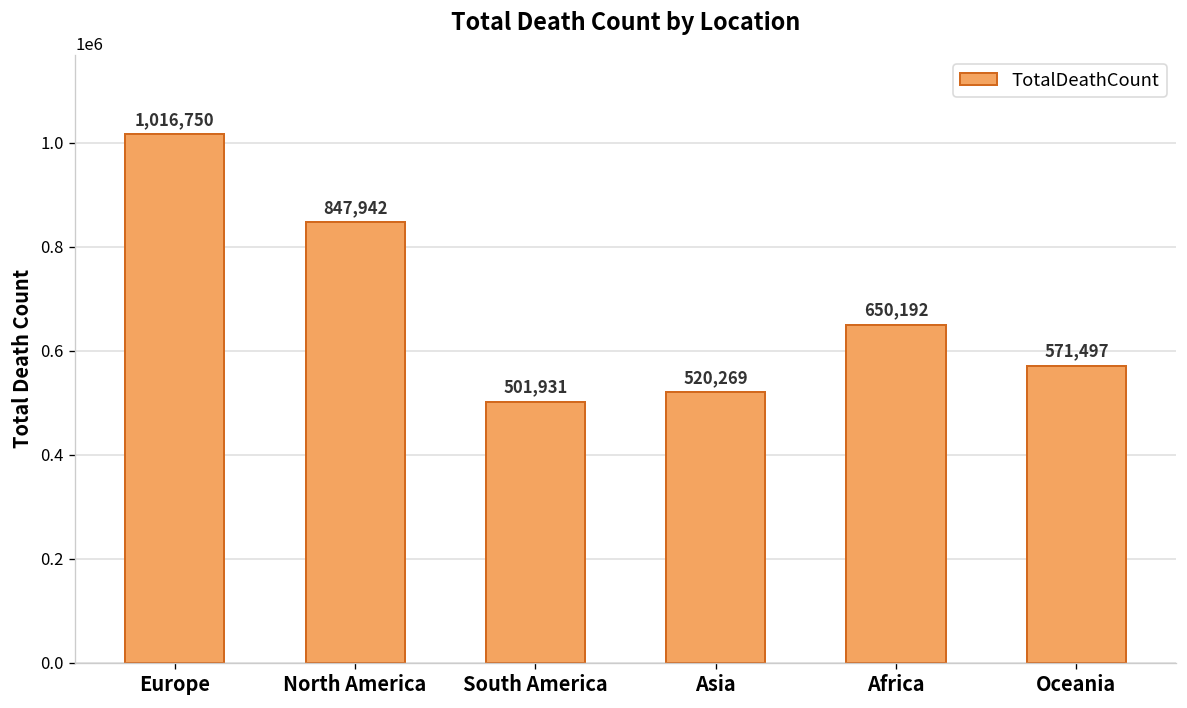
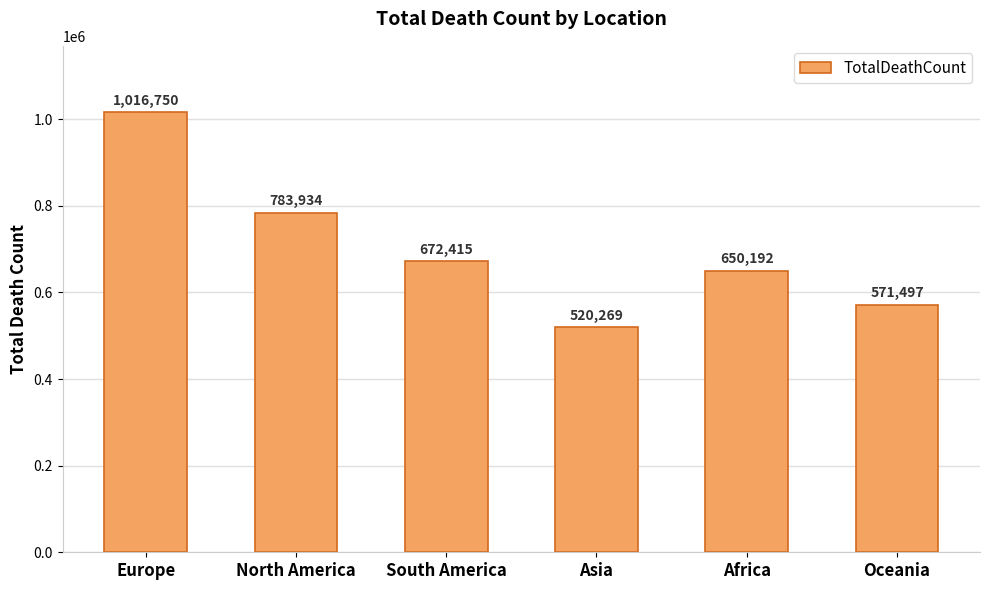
North America: 847,942 -> 783,934
South America: 501,931 -> 672,415
